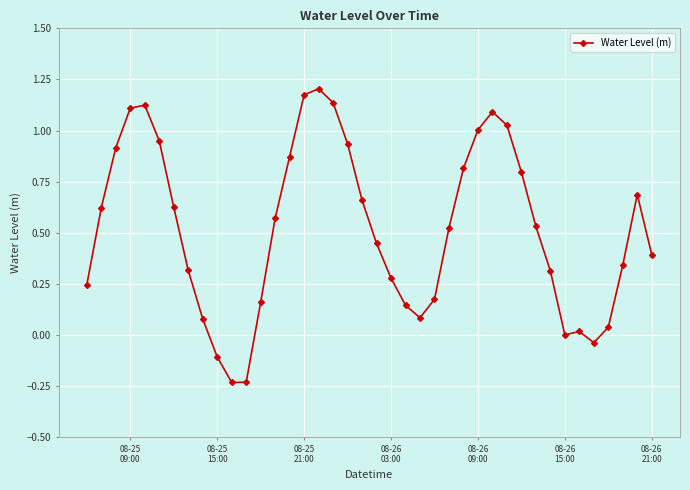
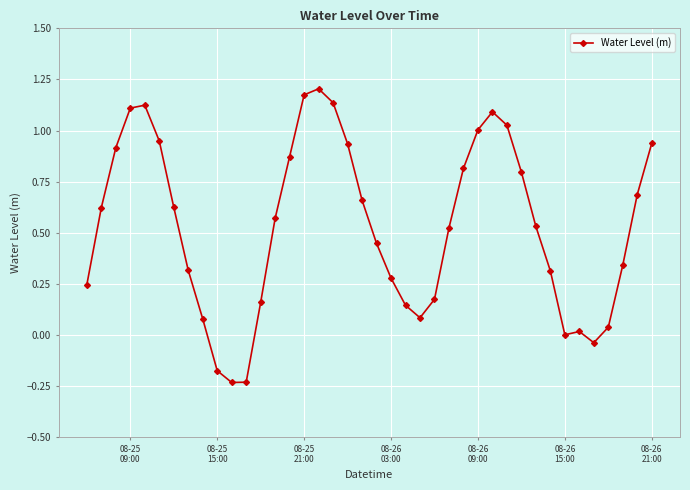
08-25 15:00: -0.11 -> -0.17
08-26 21:00: 0.39 -> 0.94
